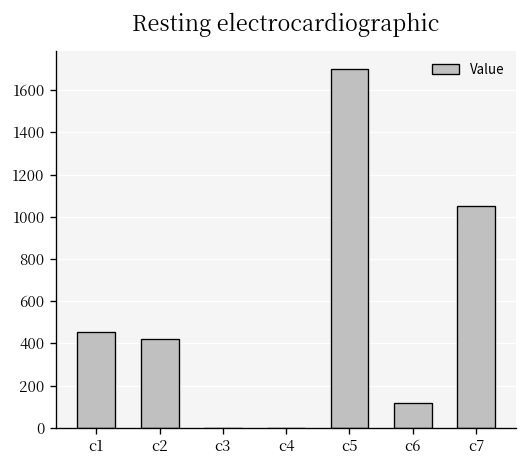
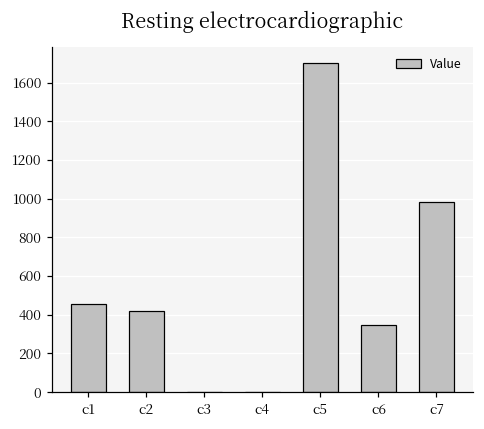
c6: 120 -> 350
c7: 1050 -> 980
